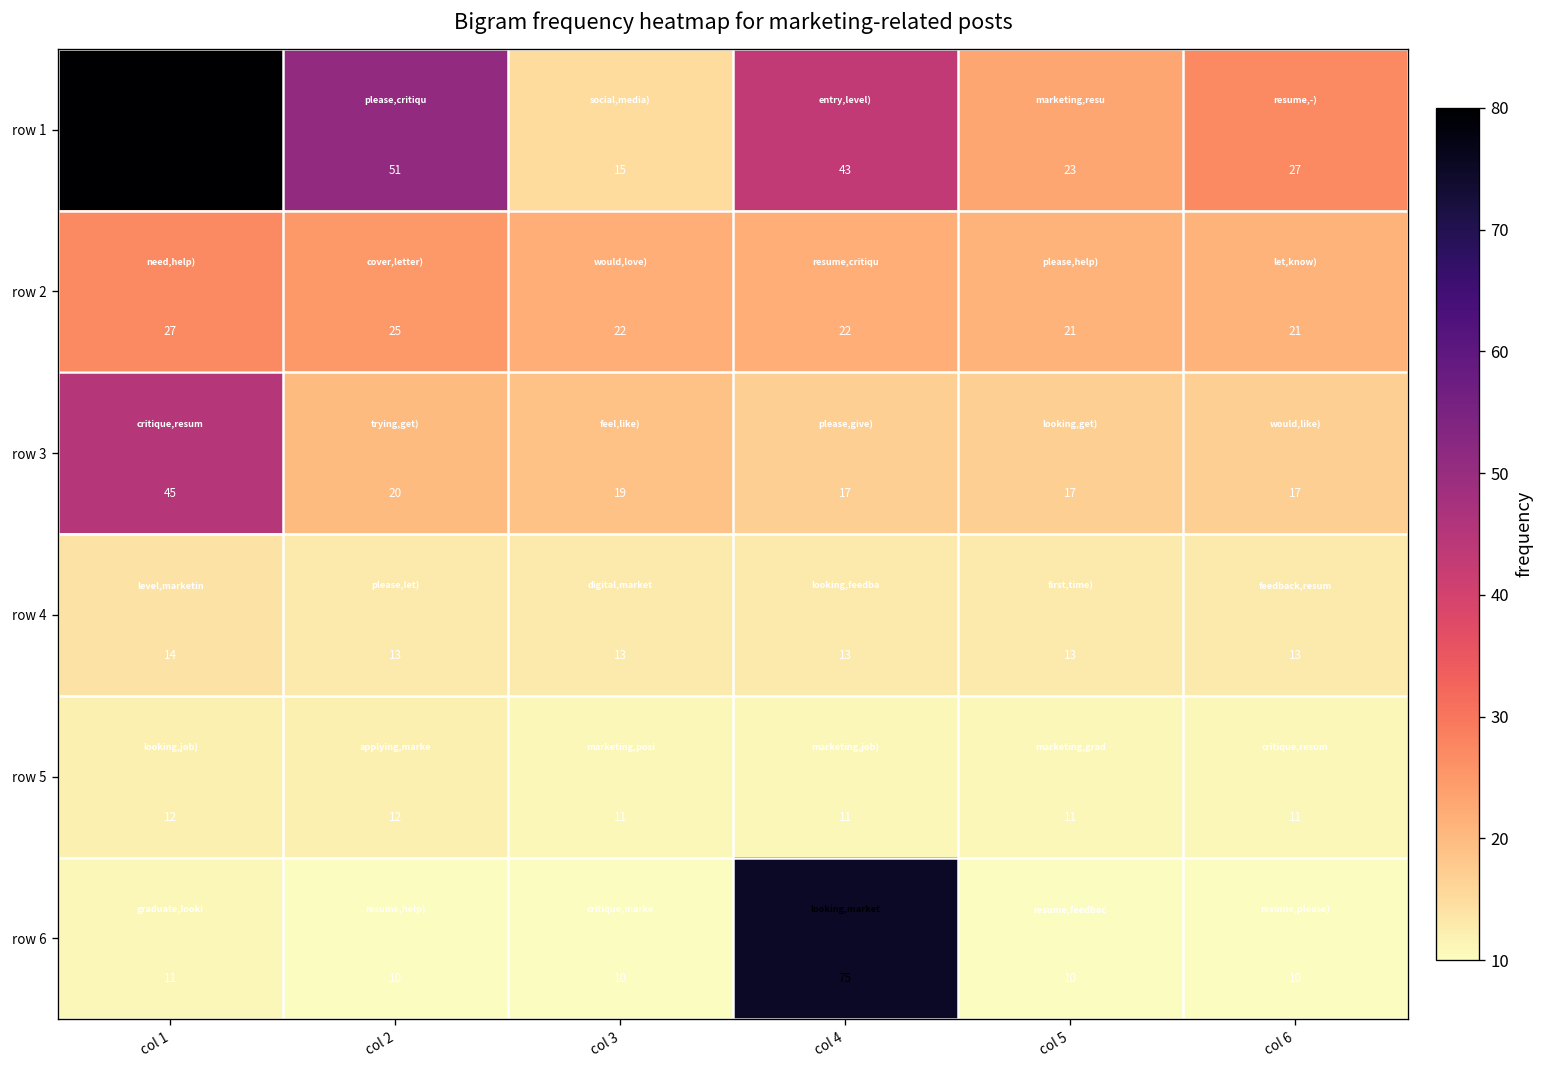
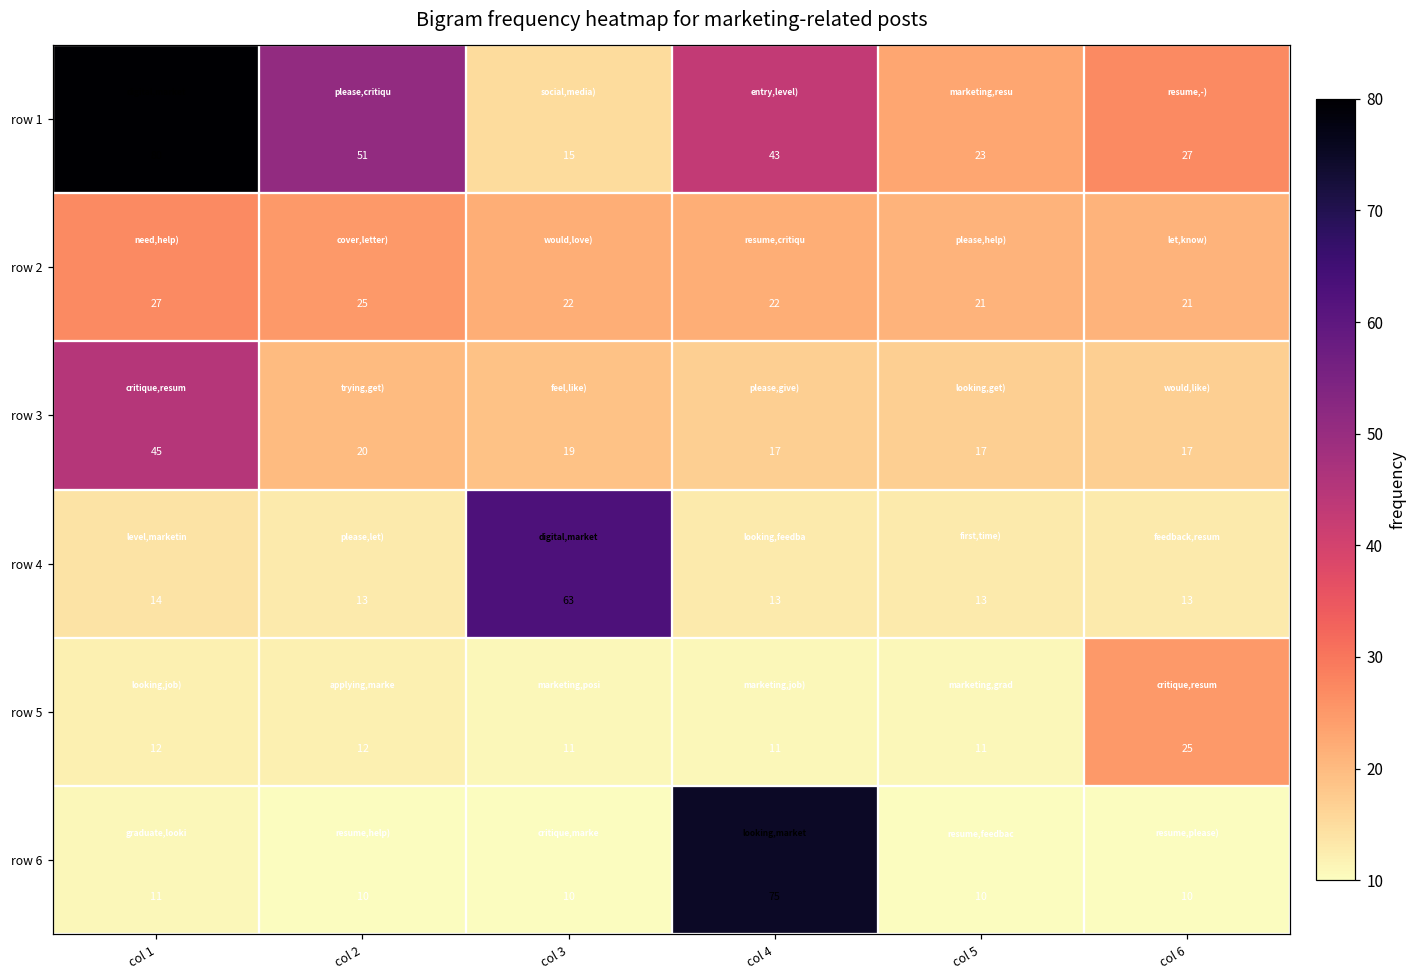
row 4, col 3: 13 -> 63
row 5, col 6: 11 -> 25
